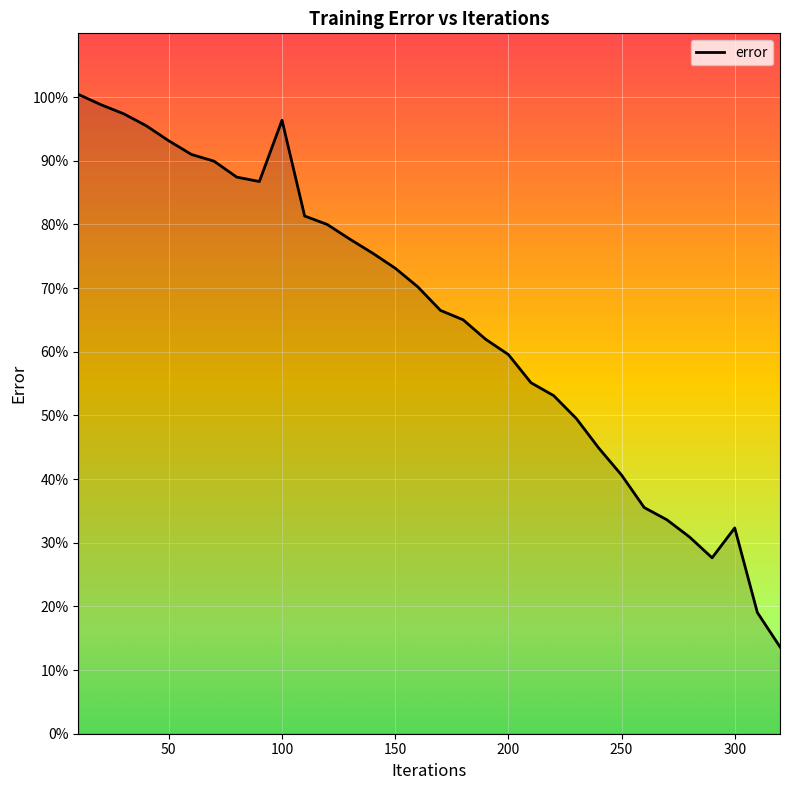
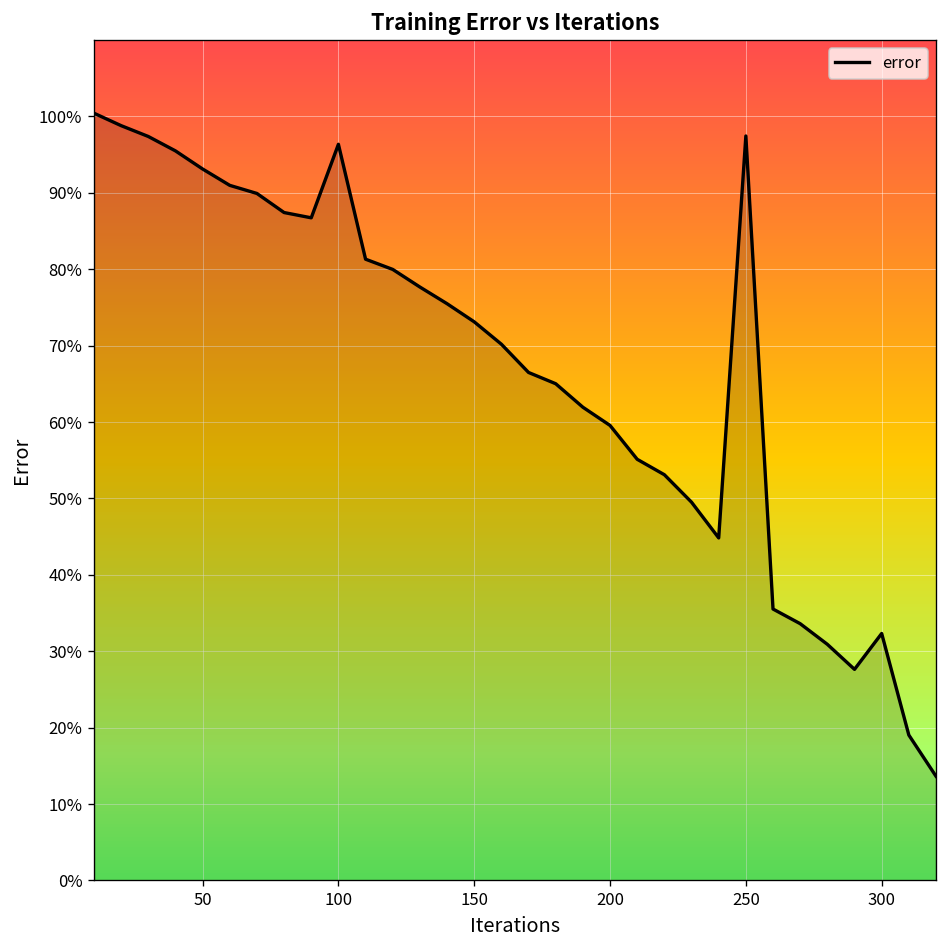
250: 41% -> 97%
